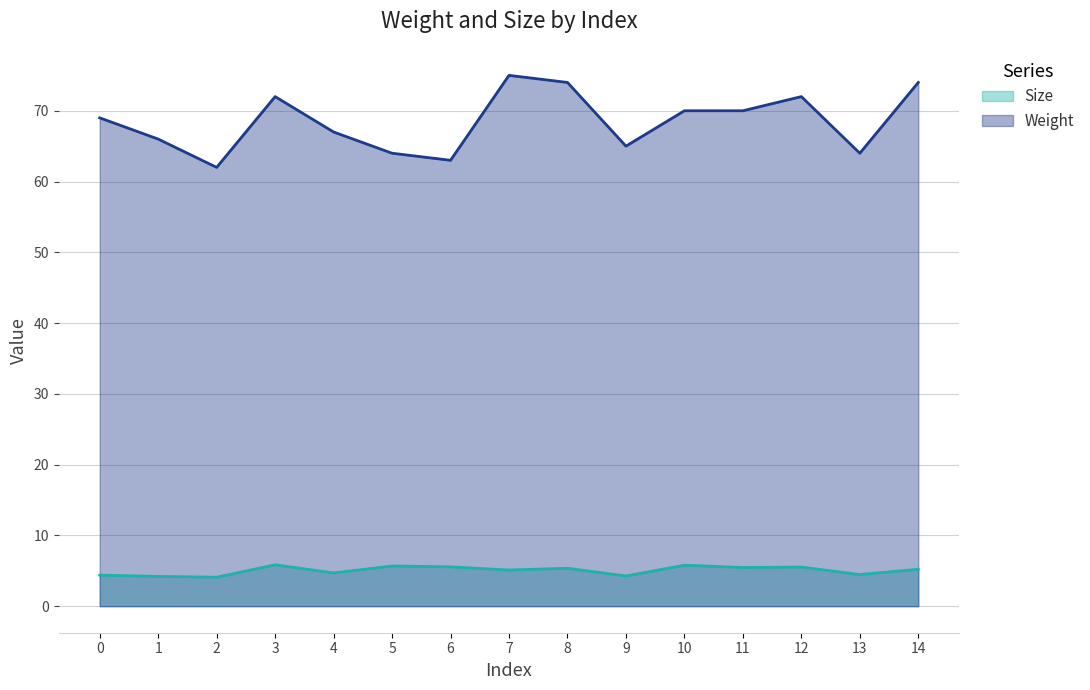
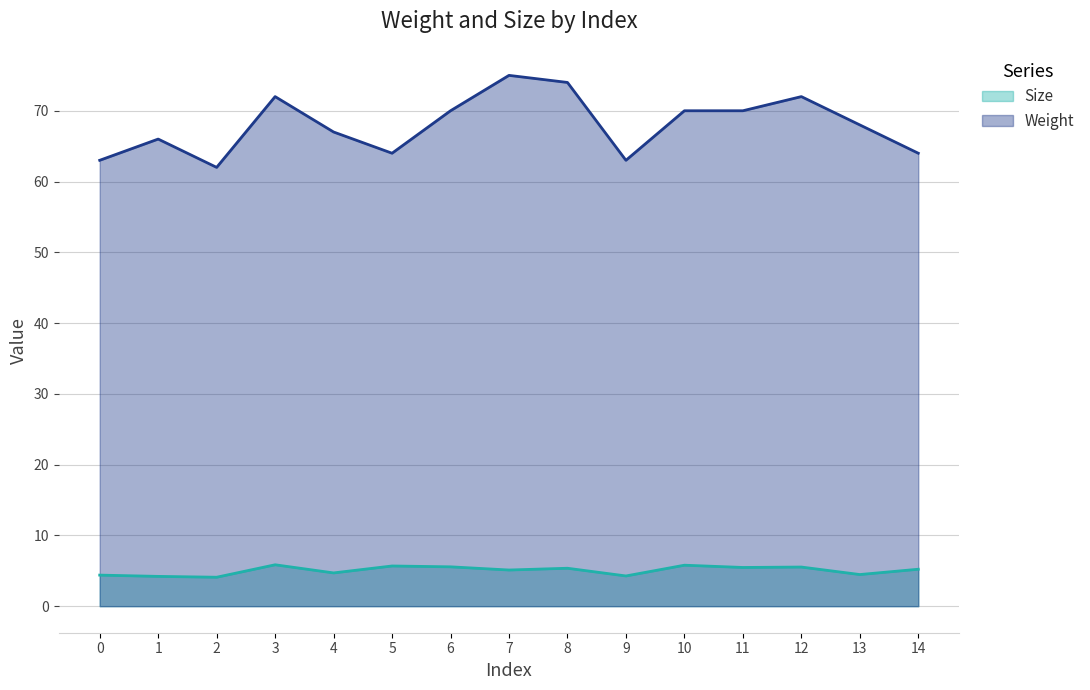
Weight, 0: 69 -> 63
Weight, 6: 63 -> 70
Weight, 9: 65 -> 63
Weight, 13: 64 -> 68
Weight, 14: 74 -> 64
